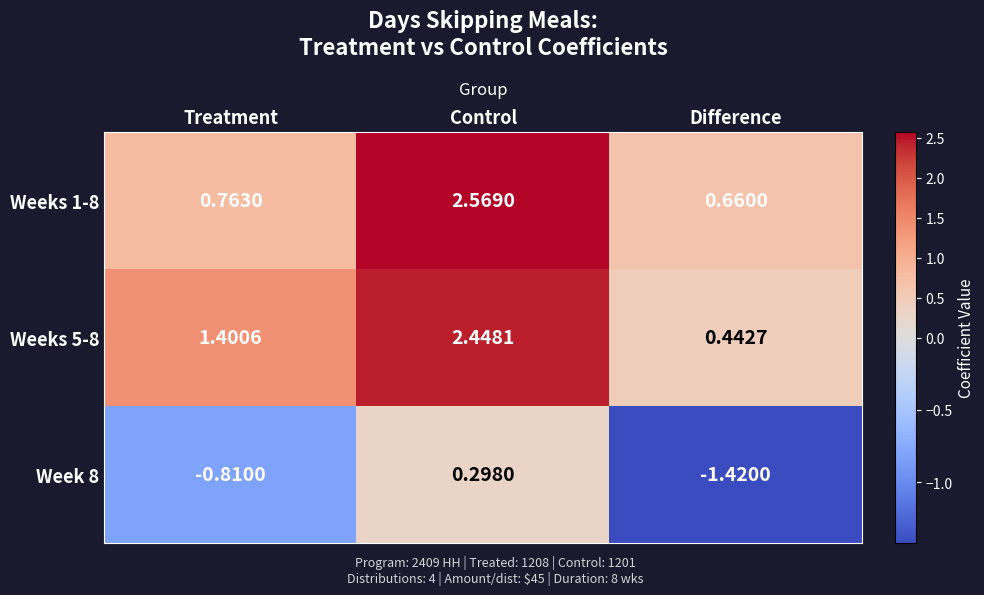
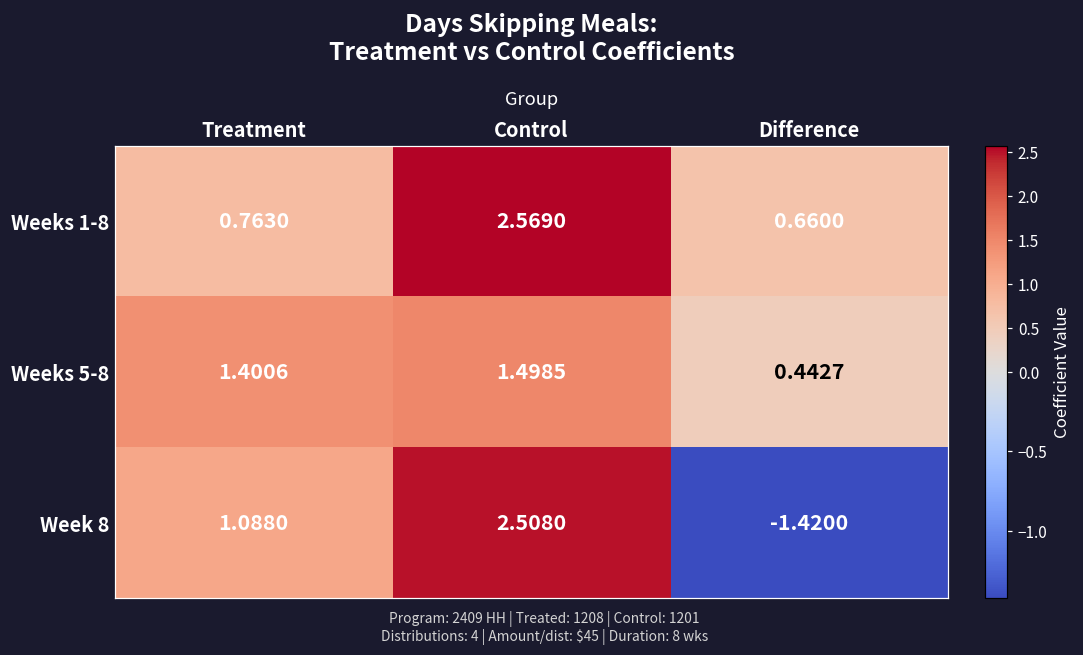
Weeks 5-8, Control: 2.4481 -> 1.4985
Week 8, Treatment: -0.8100 -> 1.0880
Week 8, Control: 0.2980 -> 2.5080
